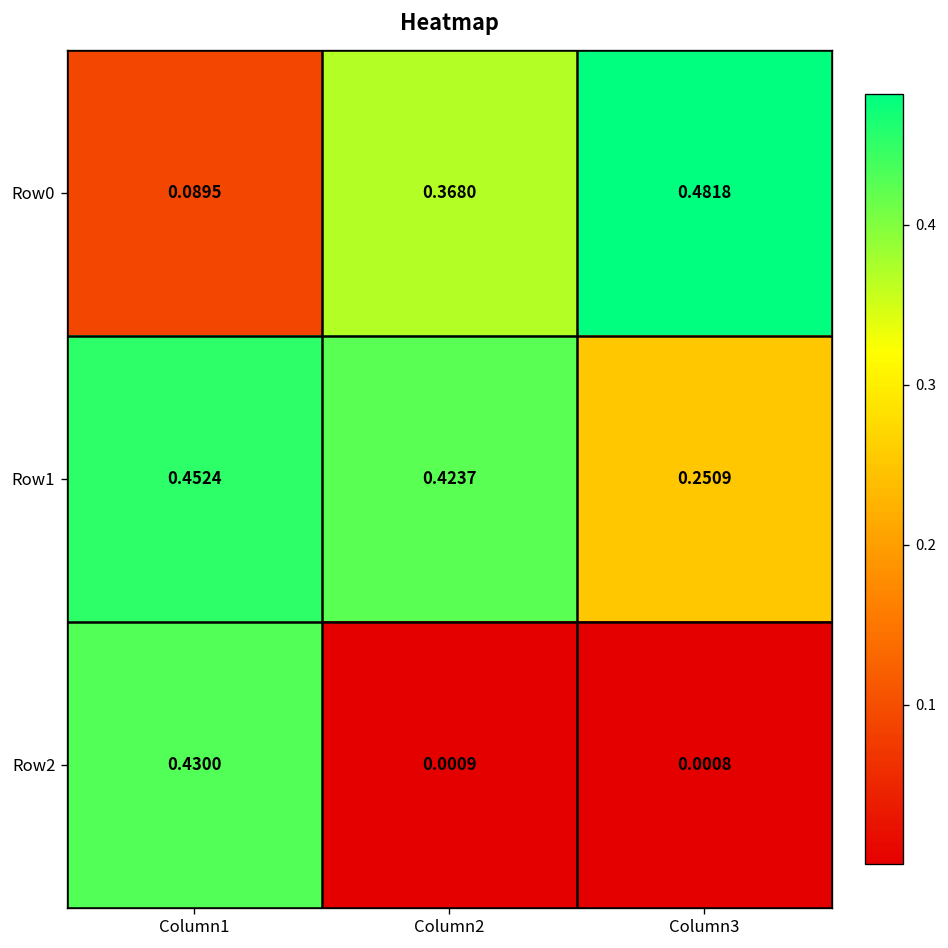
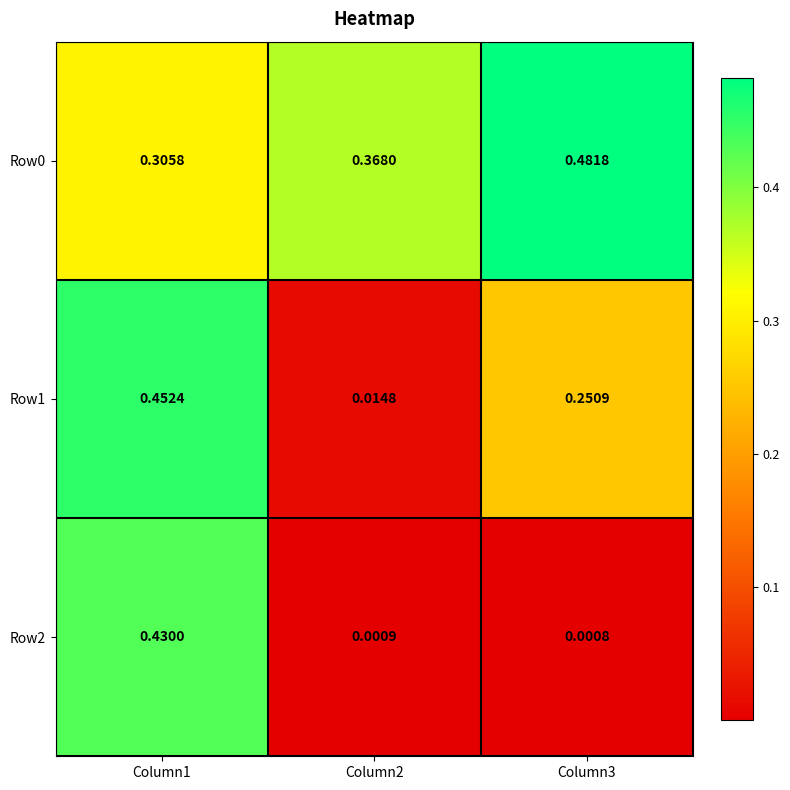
Row0, Column1: 0.0895 -> 0.3058
Row1, Column2: 0.4237 -> 0.0148
